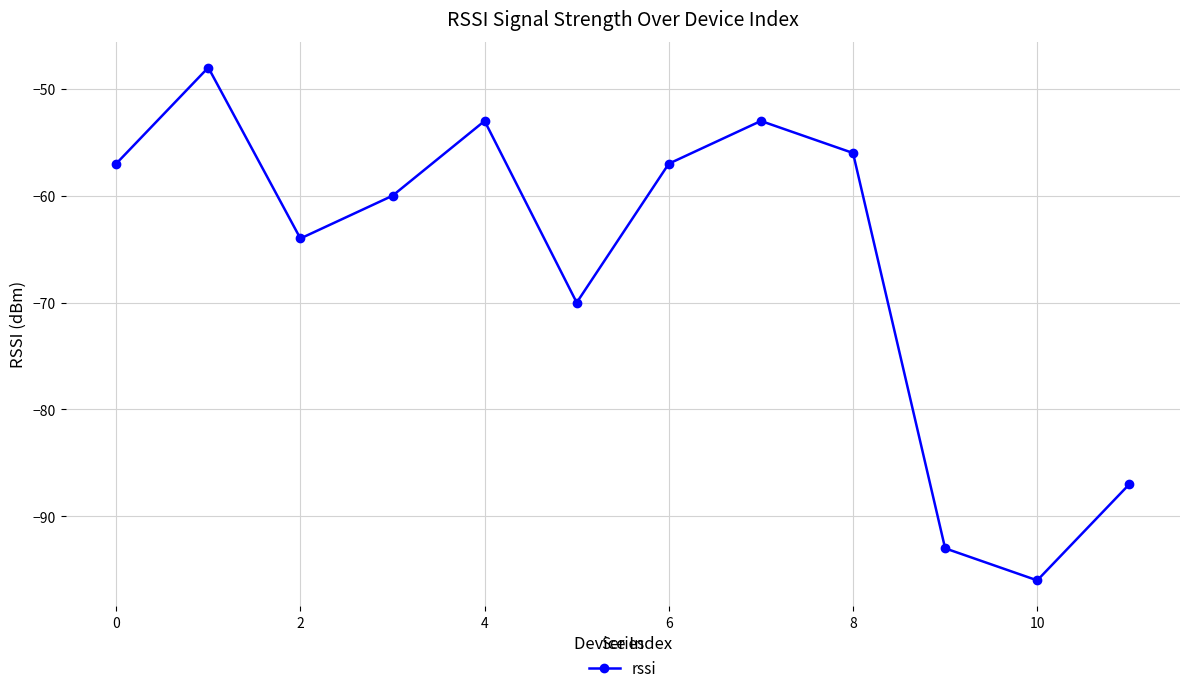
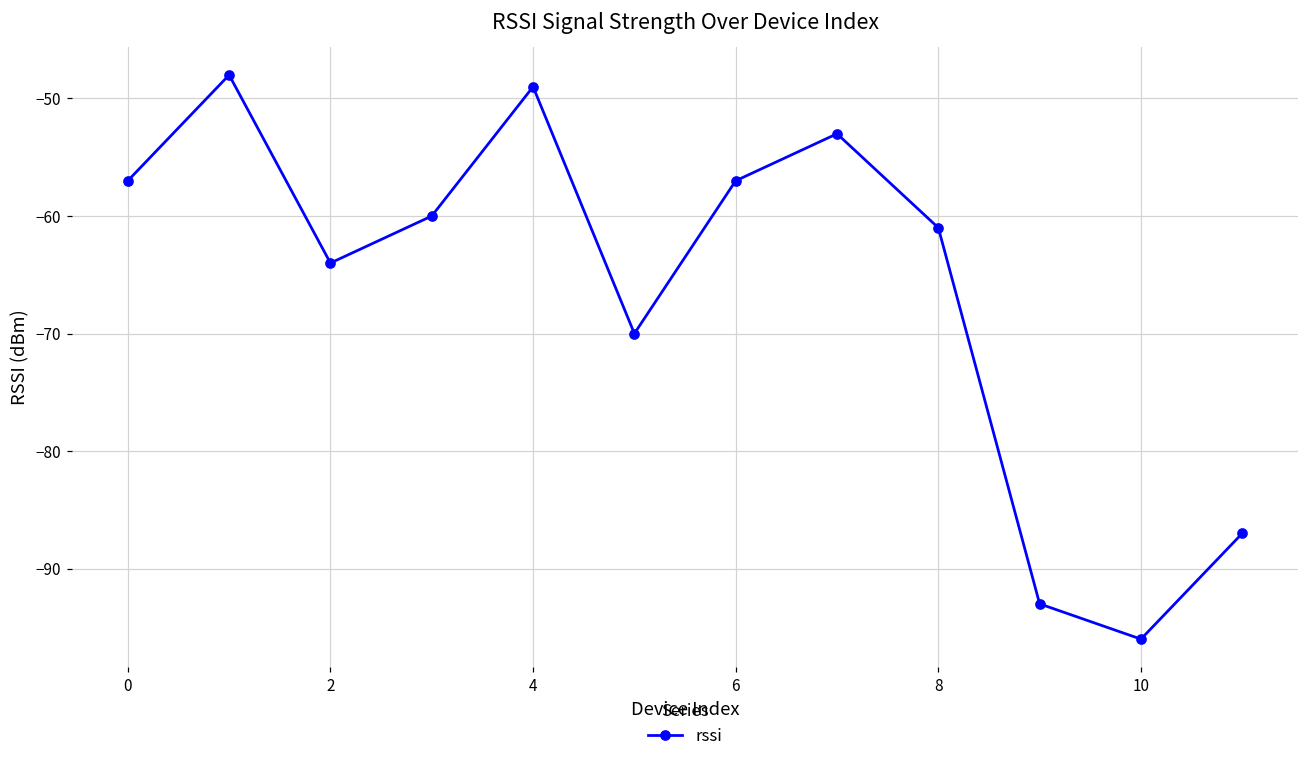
4: -53 -> -49
8: -56 -> -61
